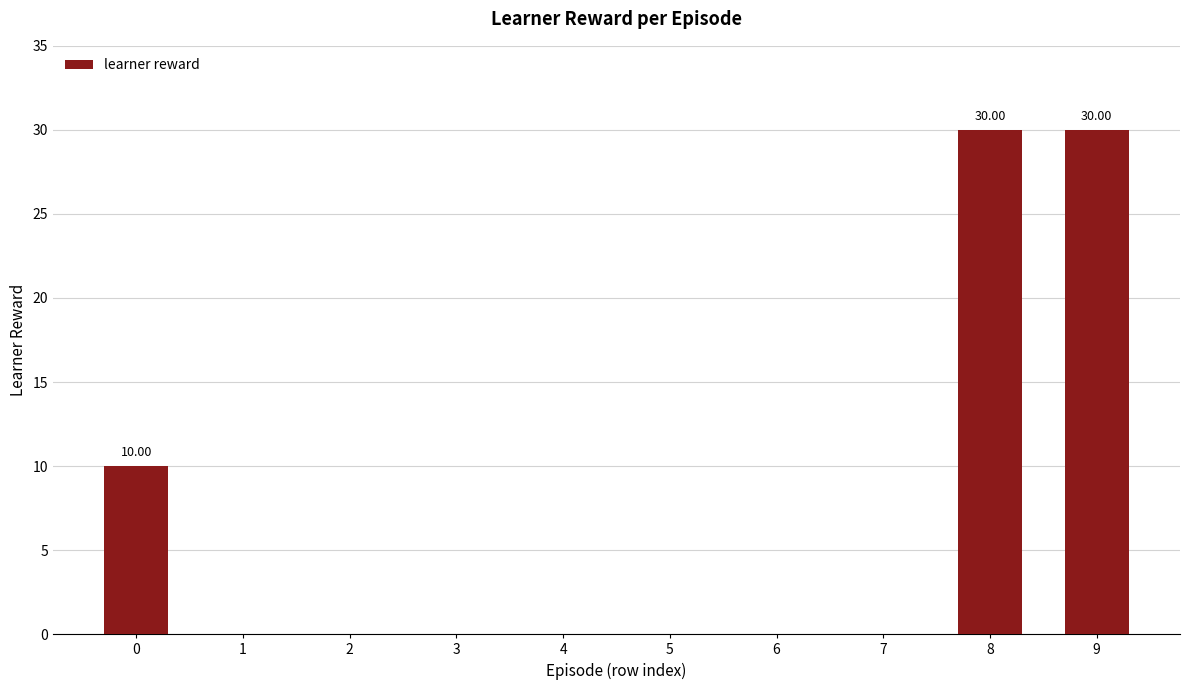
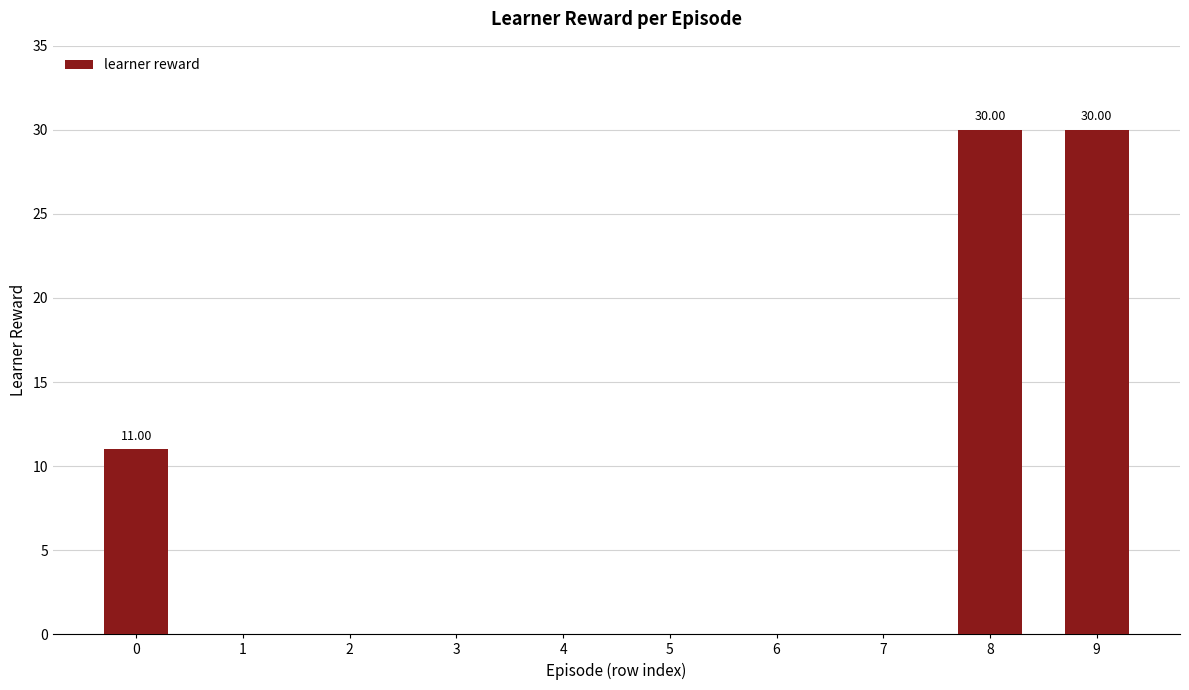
0: 10.00 -> 11.00
